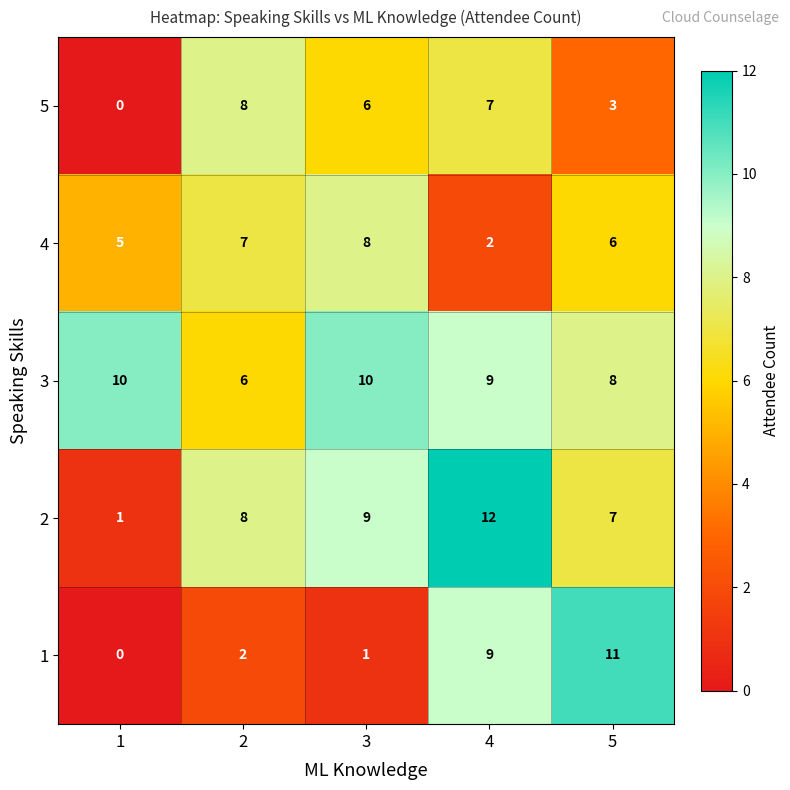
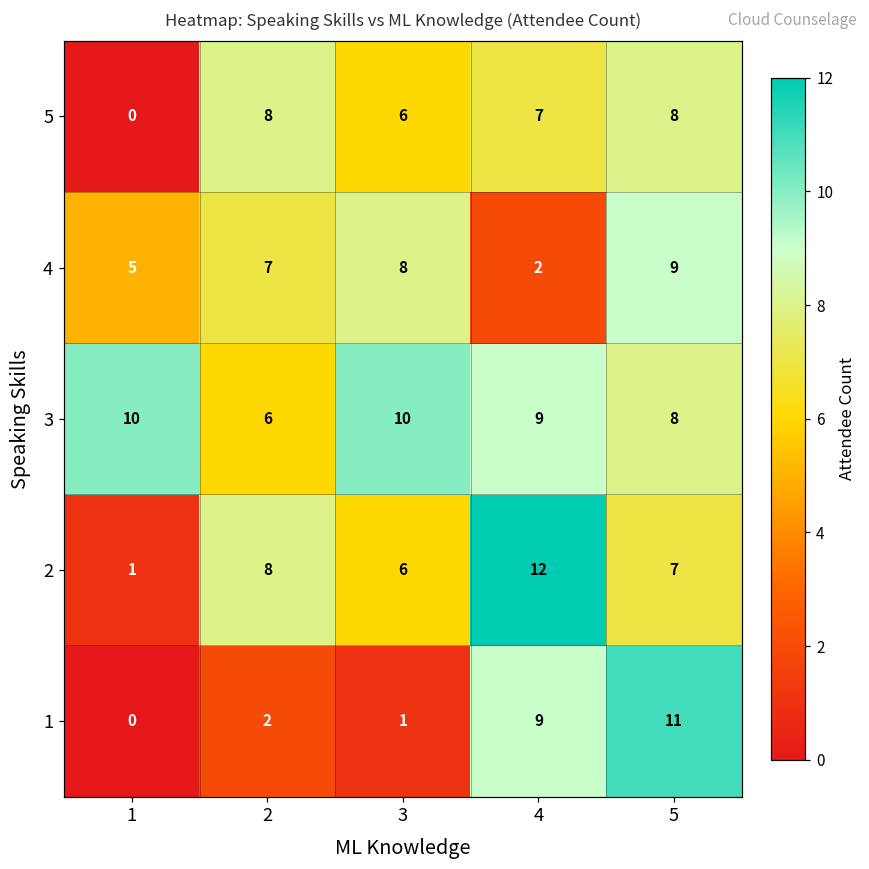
5, 5: 3 -> 8
4, 5: 6 -> 9
2, 3: 9 -> 6
